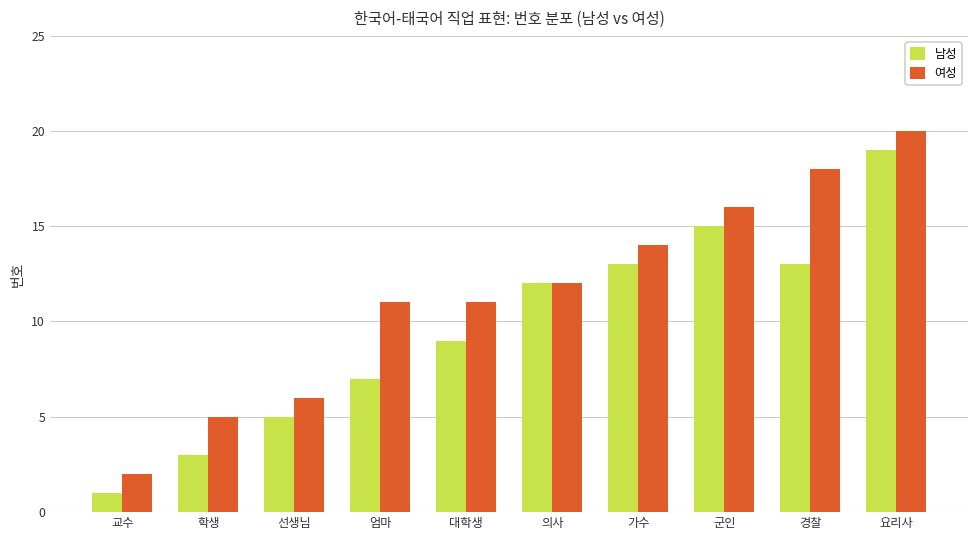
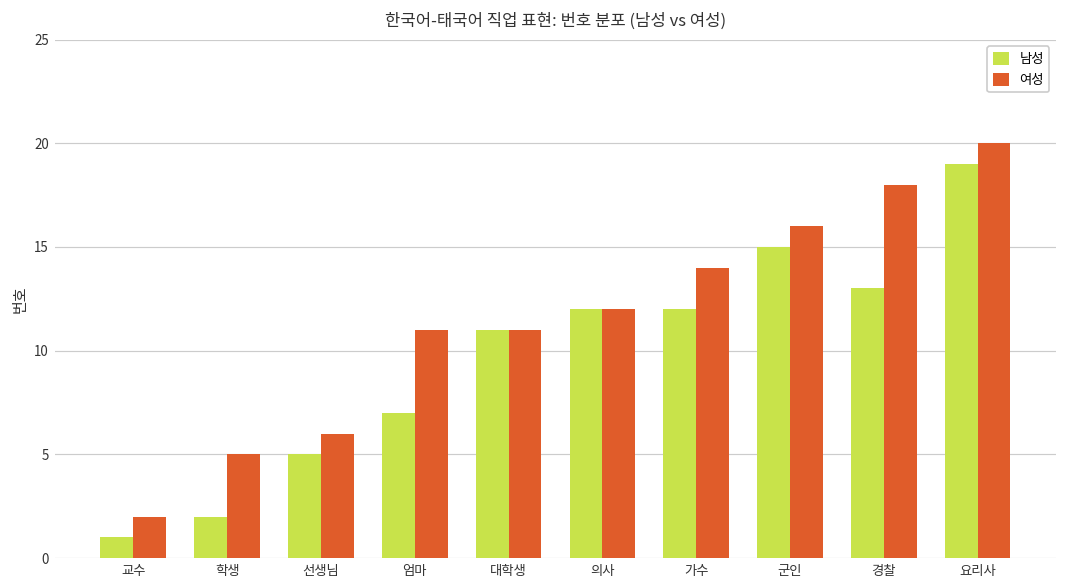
남성, 학생: 3 -> 2
남성, 대학생: 9 -> 11
남성, 가수: 13 -> 12
